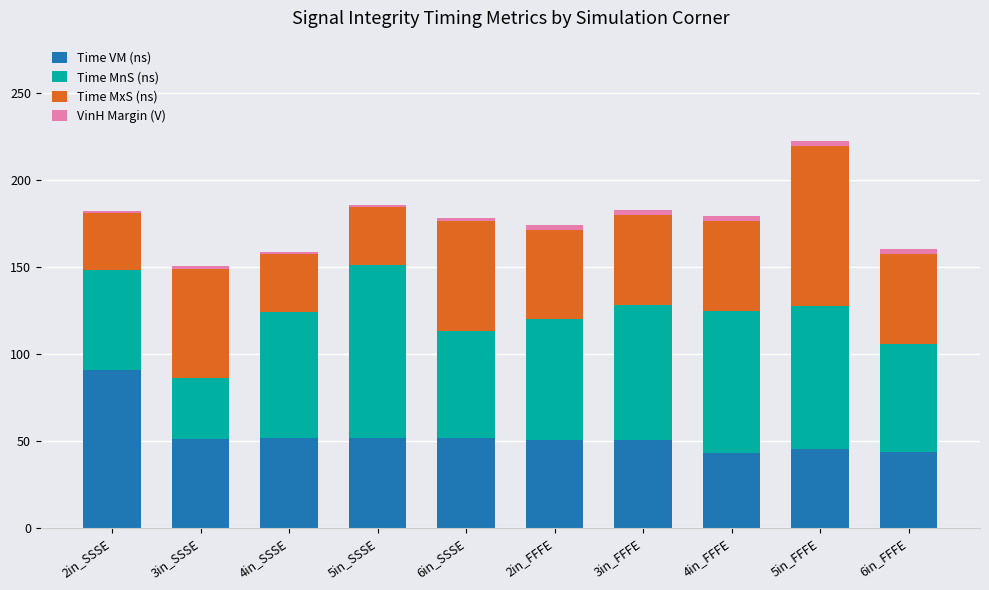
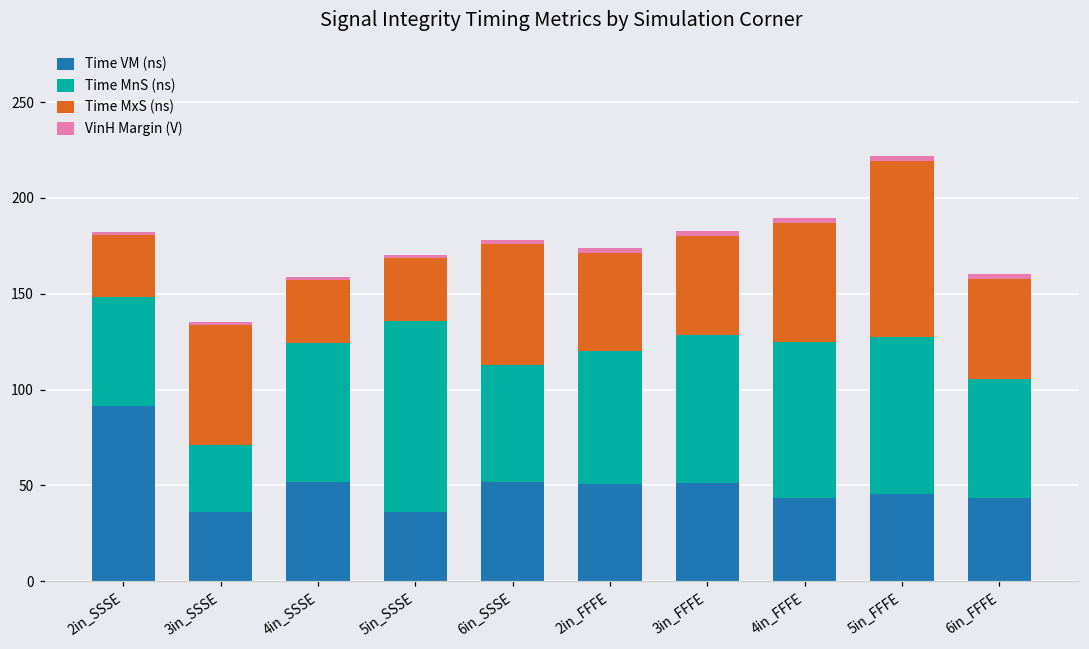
Time VM (ns), 3in_SSSE: 51 -> 36
Time VM (ns), 5in_SSSE: 52 -> 36
Time MxS (ns), 4in_FFFE: 52 -> 62
